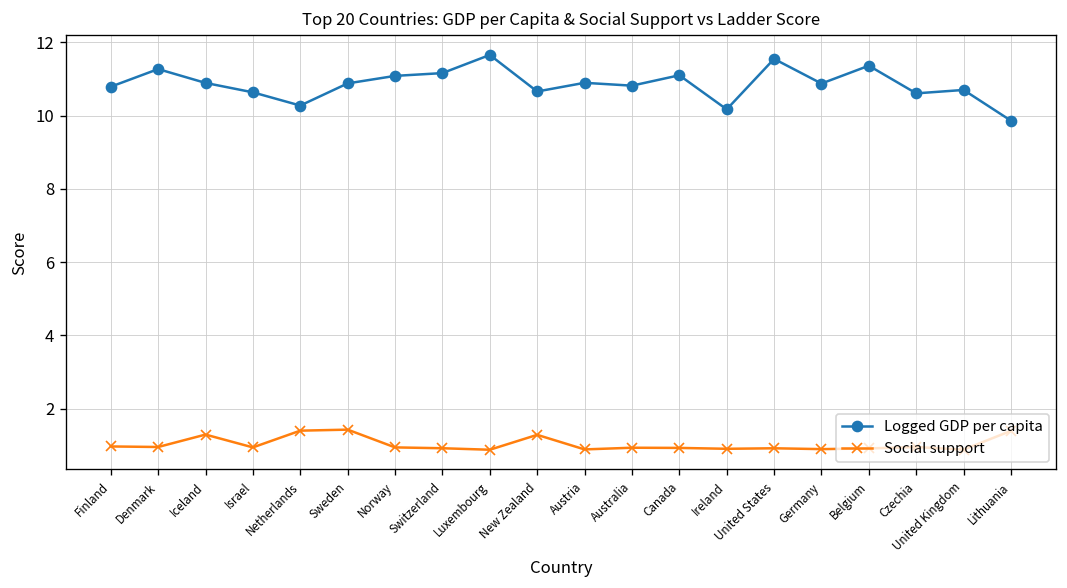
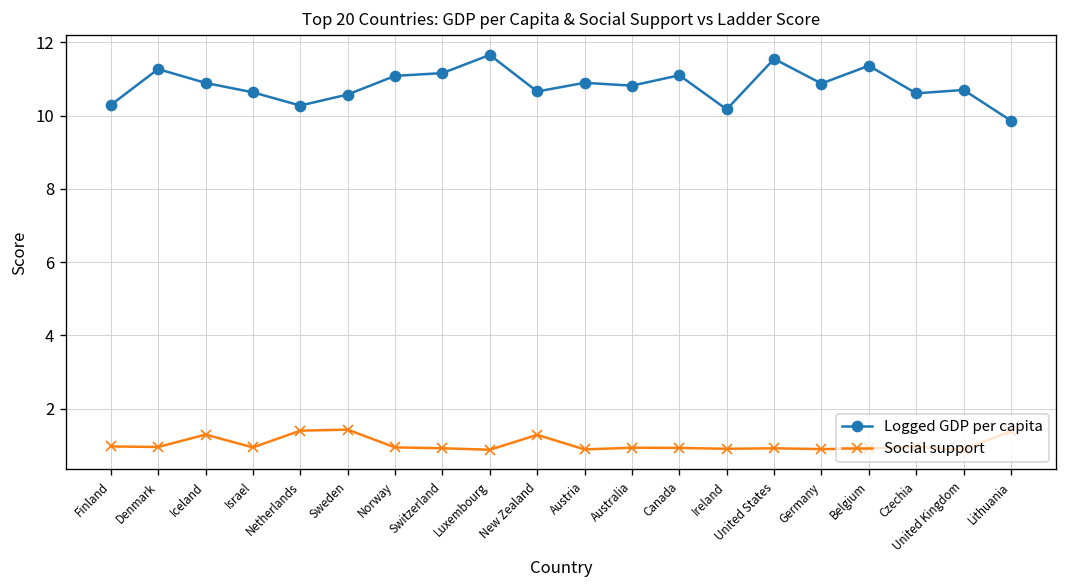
Logged GDP per capita, Finland: 10.8 -> 10.3
Logged GDP per capita, Sweden: 10.9 -> 10.6
